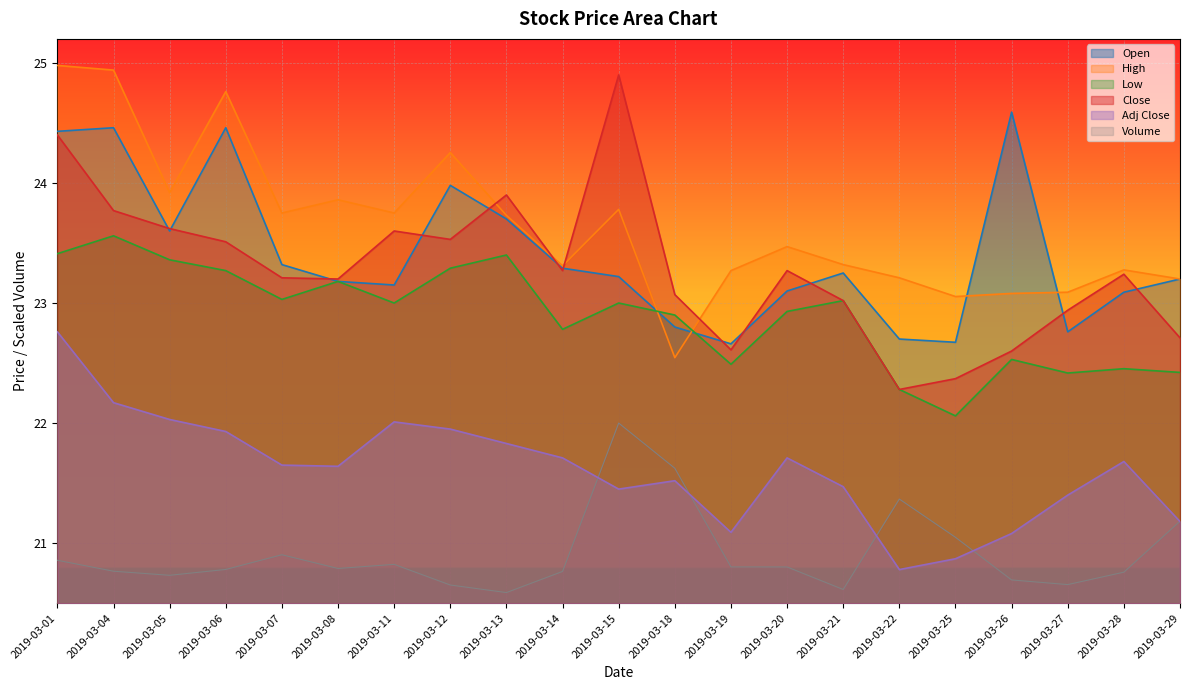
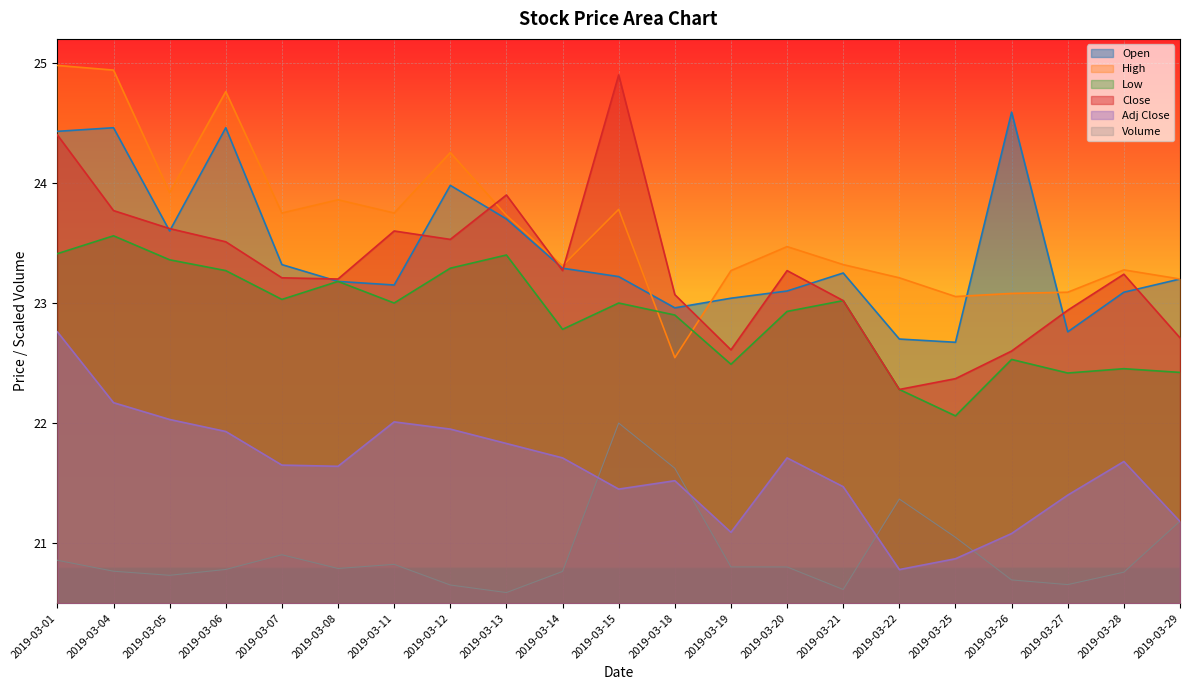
Open, 2019-03-18: 22.80 -> 22.96
Open, 2019-03-19: 22.66 -> 23.04
